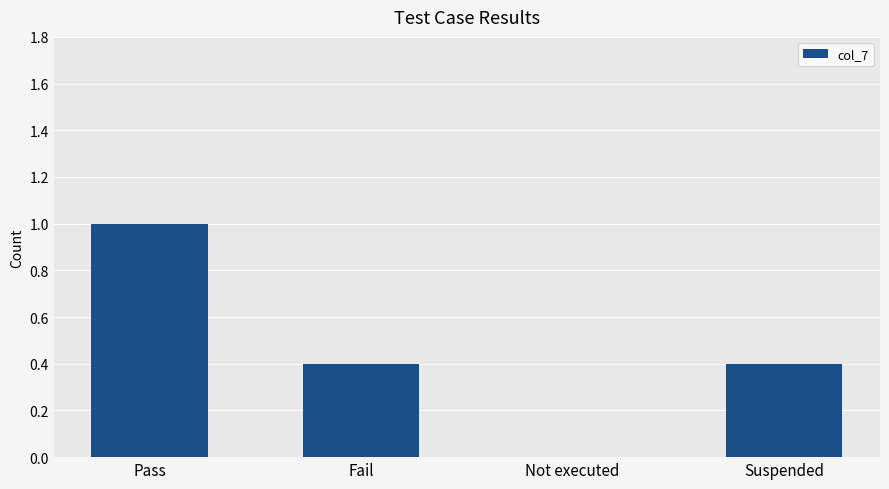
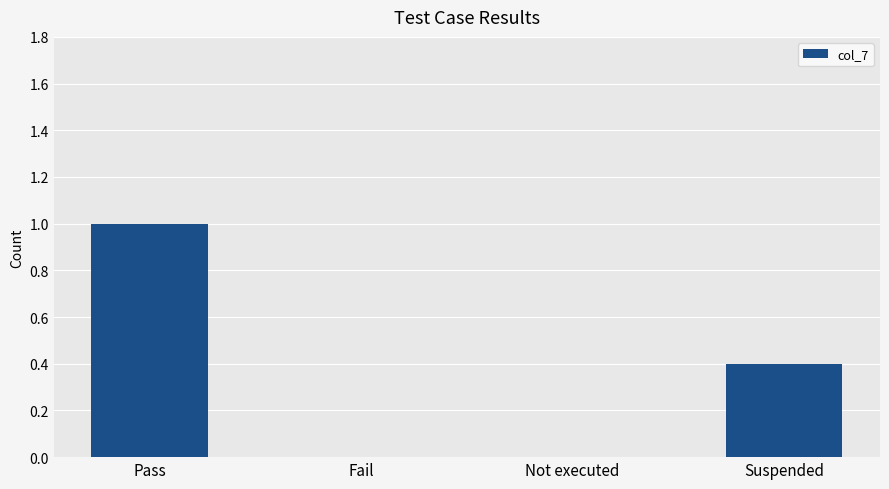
Fail: 0.4 -> 0.0
